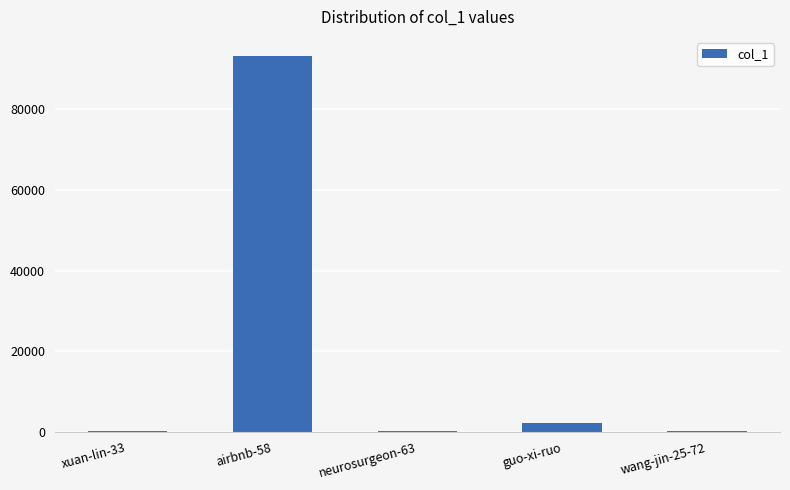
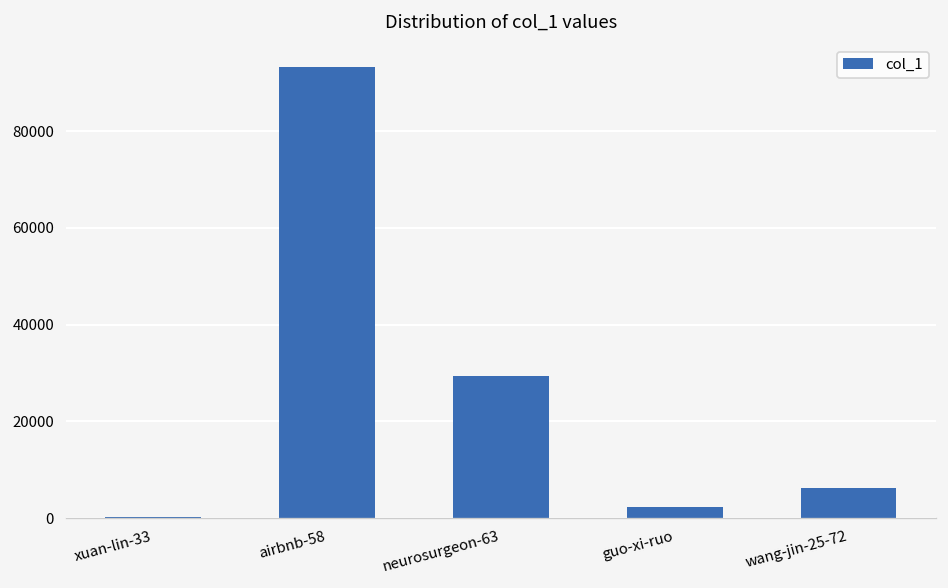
neurosurgeon-63: 0 -> 29000
wang-jin-25-72: 0 -> 6000
